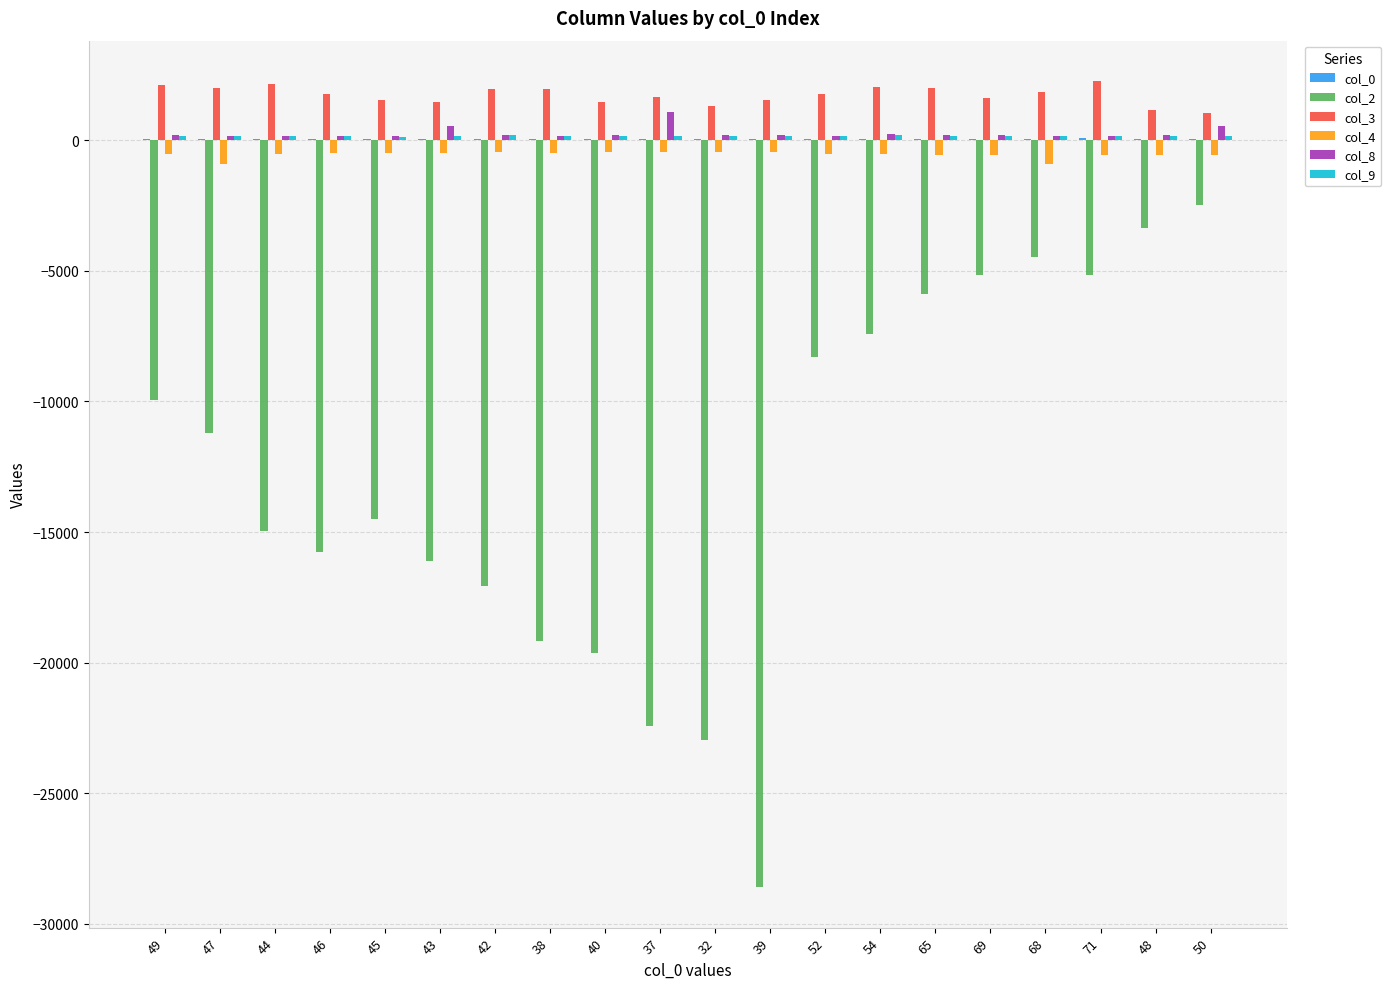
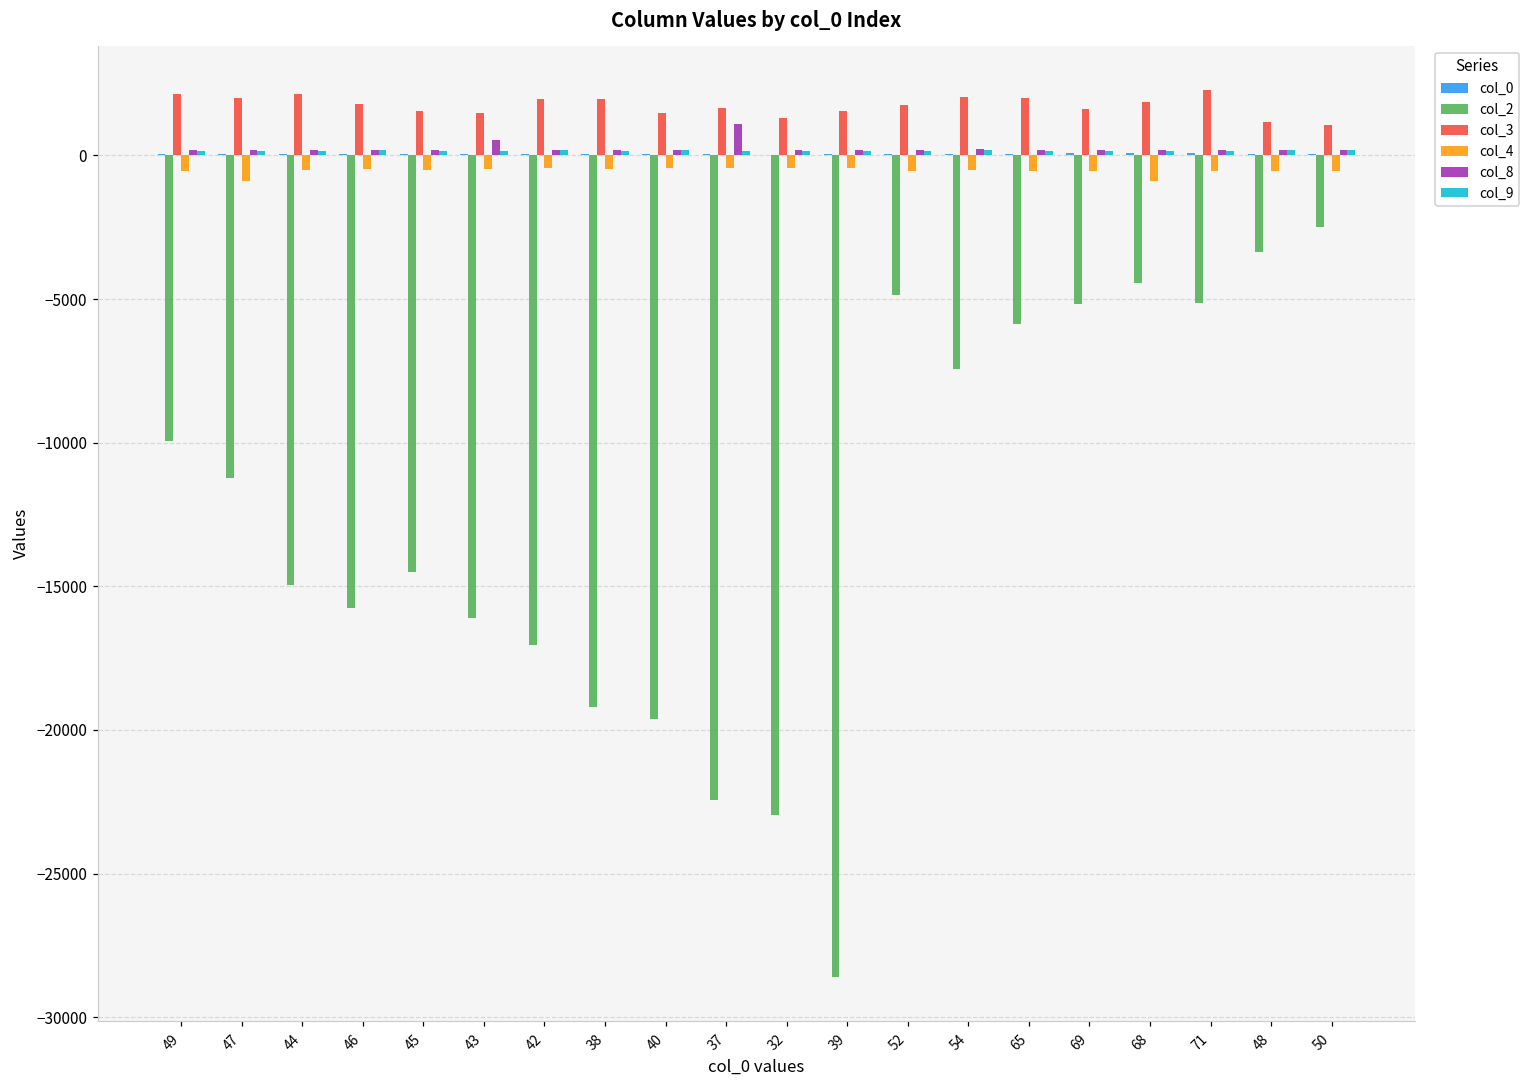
col_2, 52: -8300 -> -4800
col_8, 50: 500 -> 200
